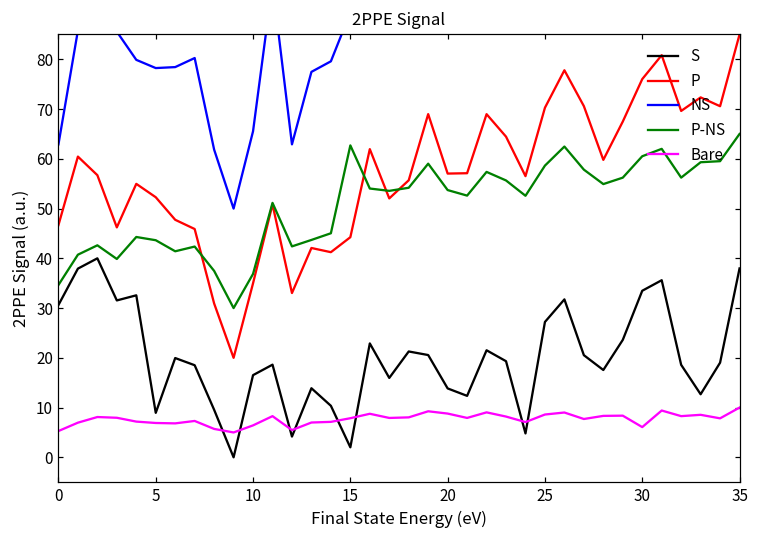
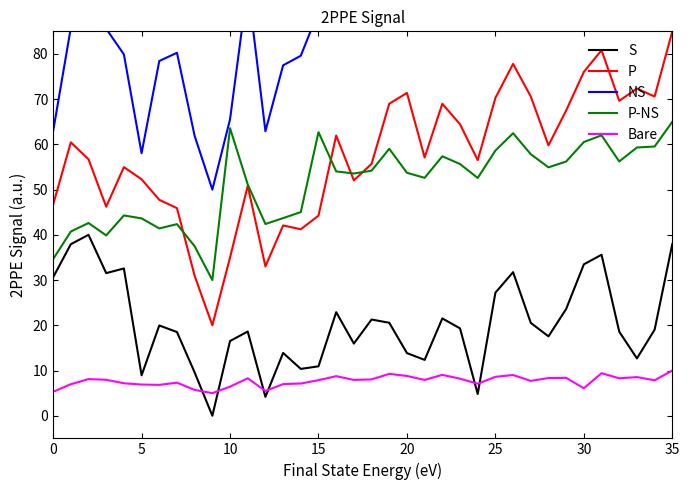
NS, 5: 78 -> 58
P-NS, 10: 37 -> 64
S, 15: 2 -> 11
P, 20: 57 -> 71
